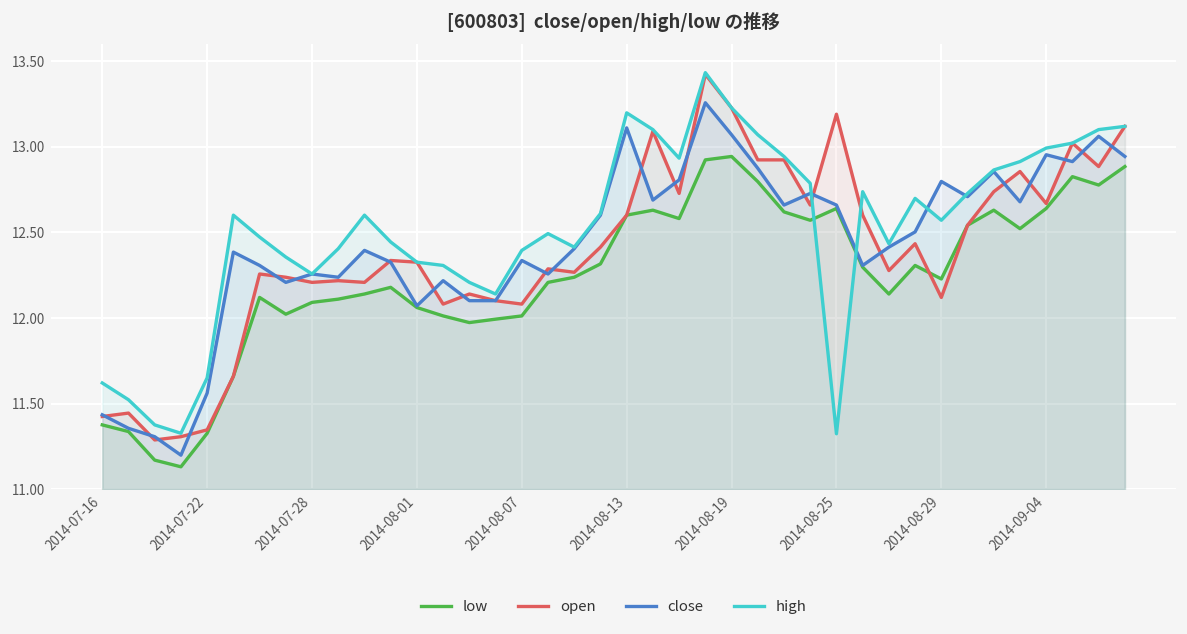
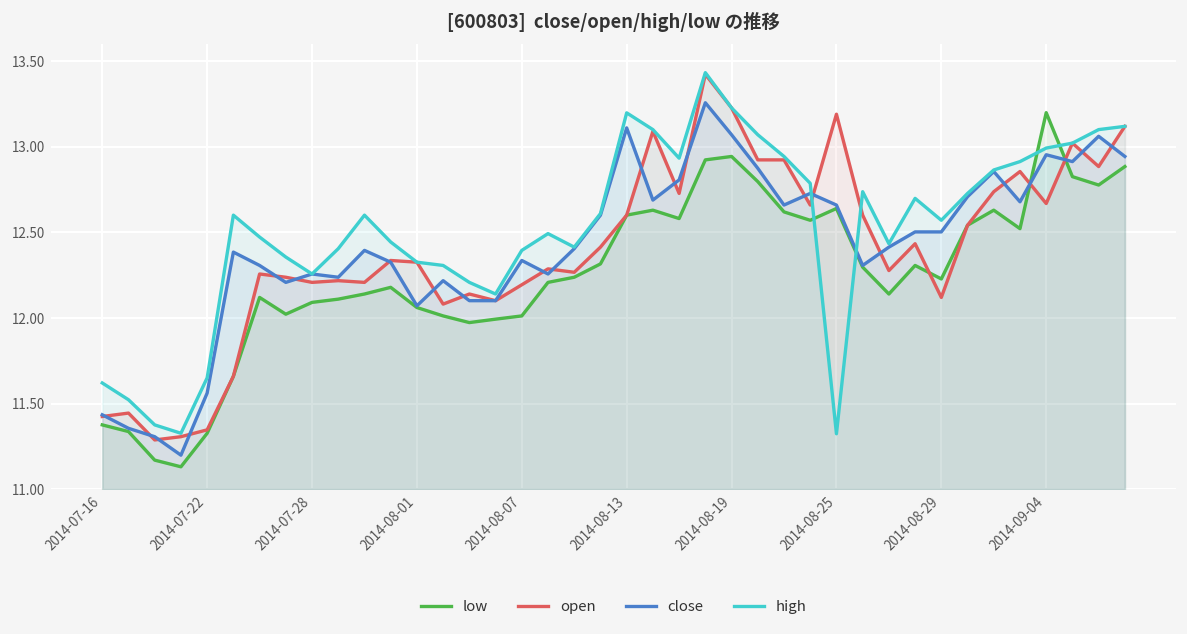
open, 2014-08-07: 12.08 -> 12.19
close, 2014-08-29: 12.80 -> 12.50
low, 2014-09-04: 12.64 -> 13.20
